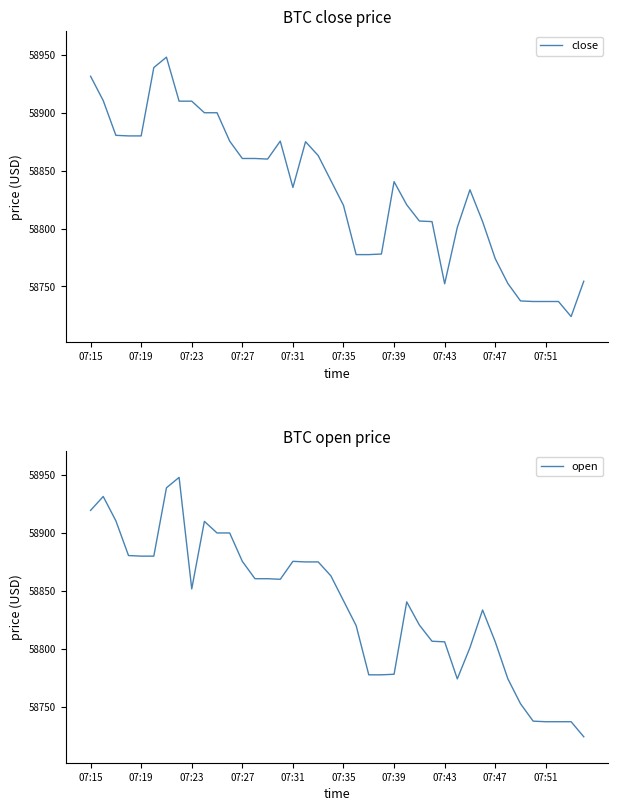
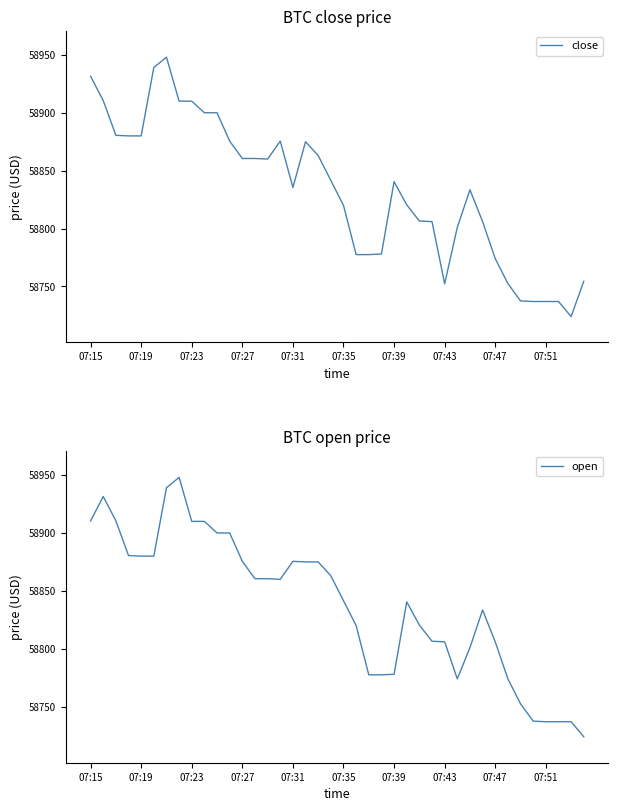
BTC open price, 07:15: 58920 -> 58910
BTC open price, 07:23: 58852 -> 58910
